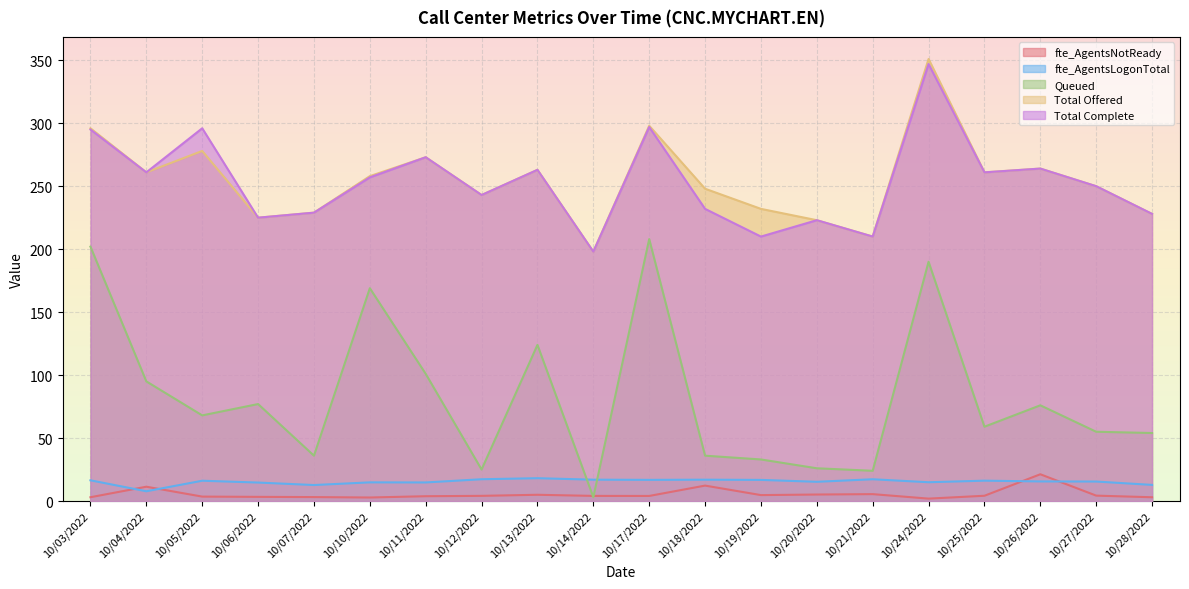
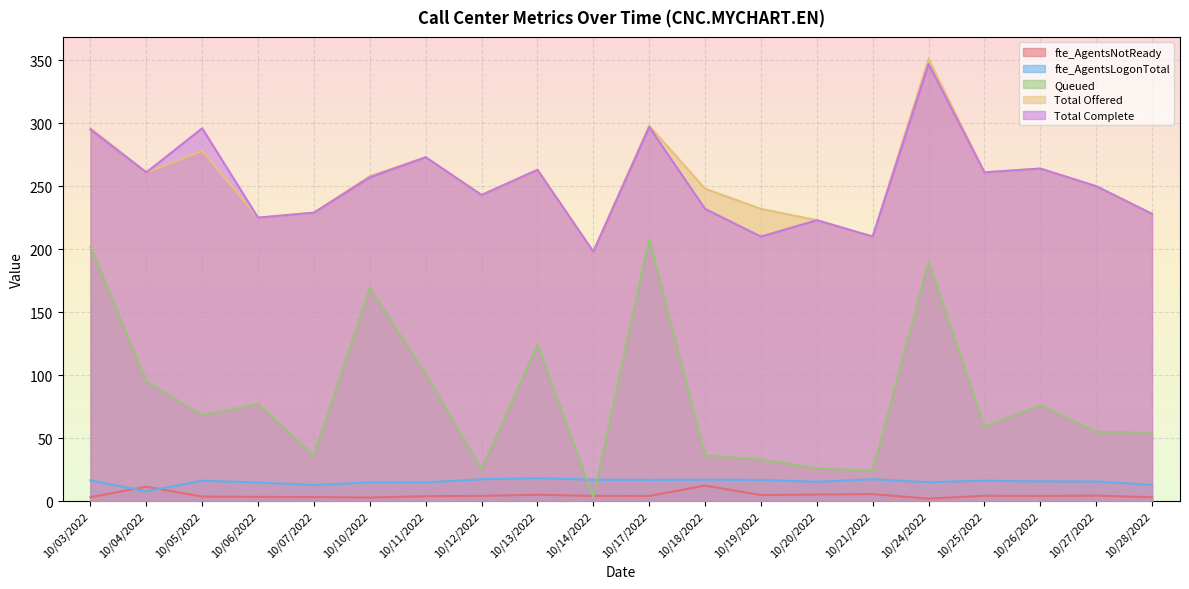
fte_AgentsNotReady, 10/26/2022: 21 -> 4
